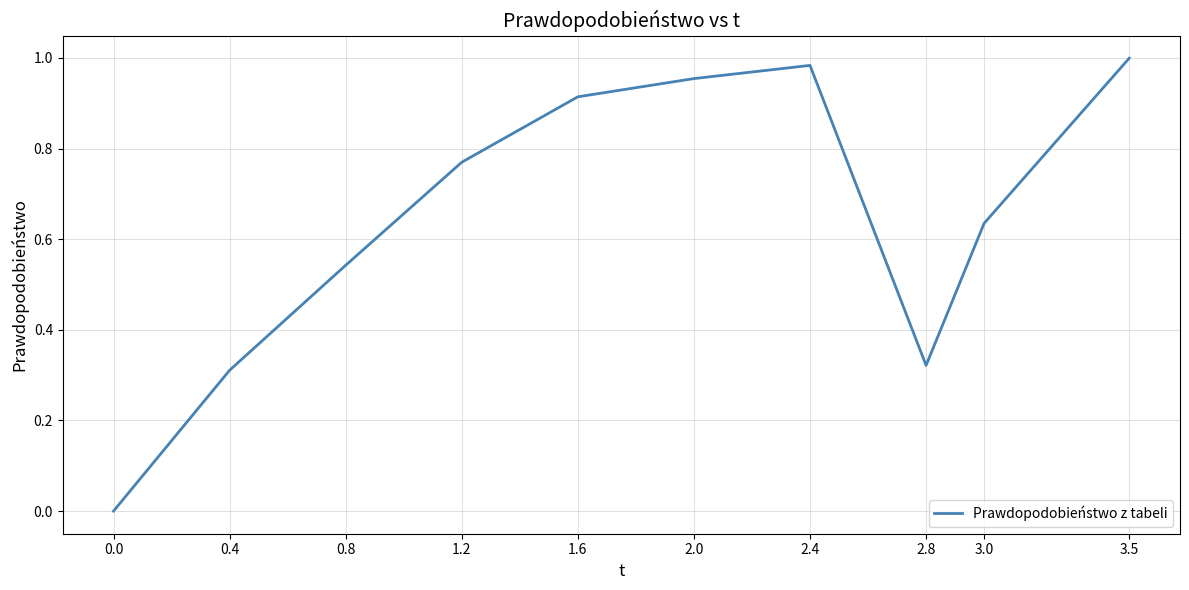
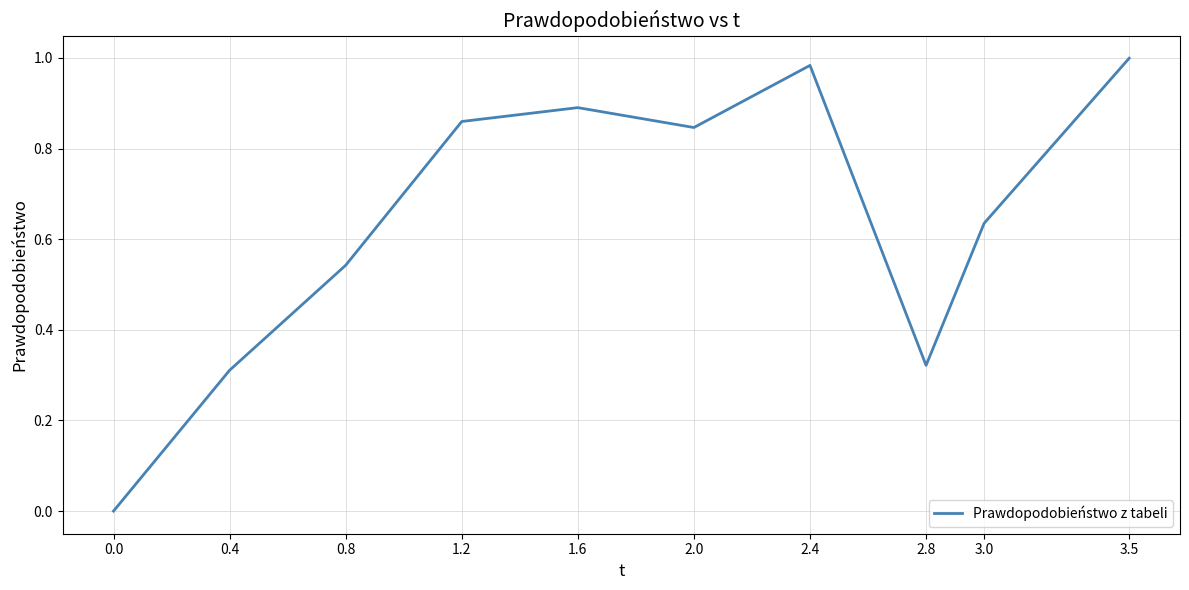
1.2: 0.77 -> 0.86
1.6: 0.91 -> 0.89
2.0: 0.95 -> 0.85
